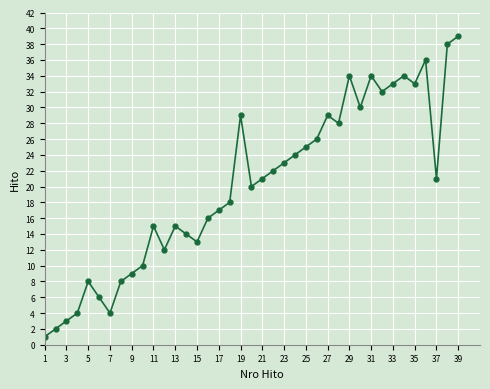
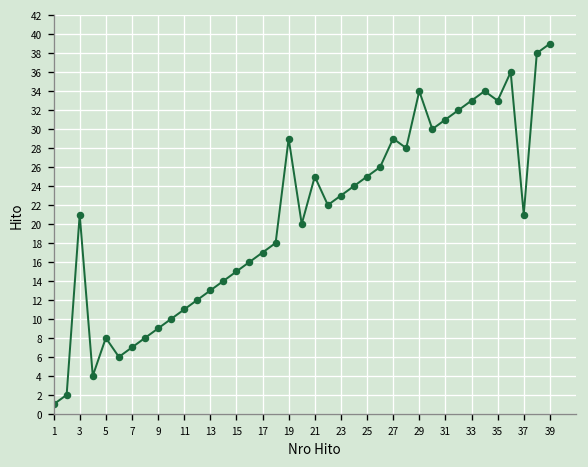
3: 3 -> 21
7: 4 -> 7
11: 15 -> 11
13: 15 -> 13
15: 13 -> 15
21: 21 -> 25
31: 34 -> 31
